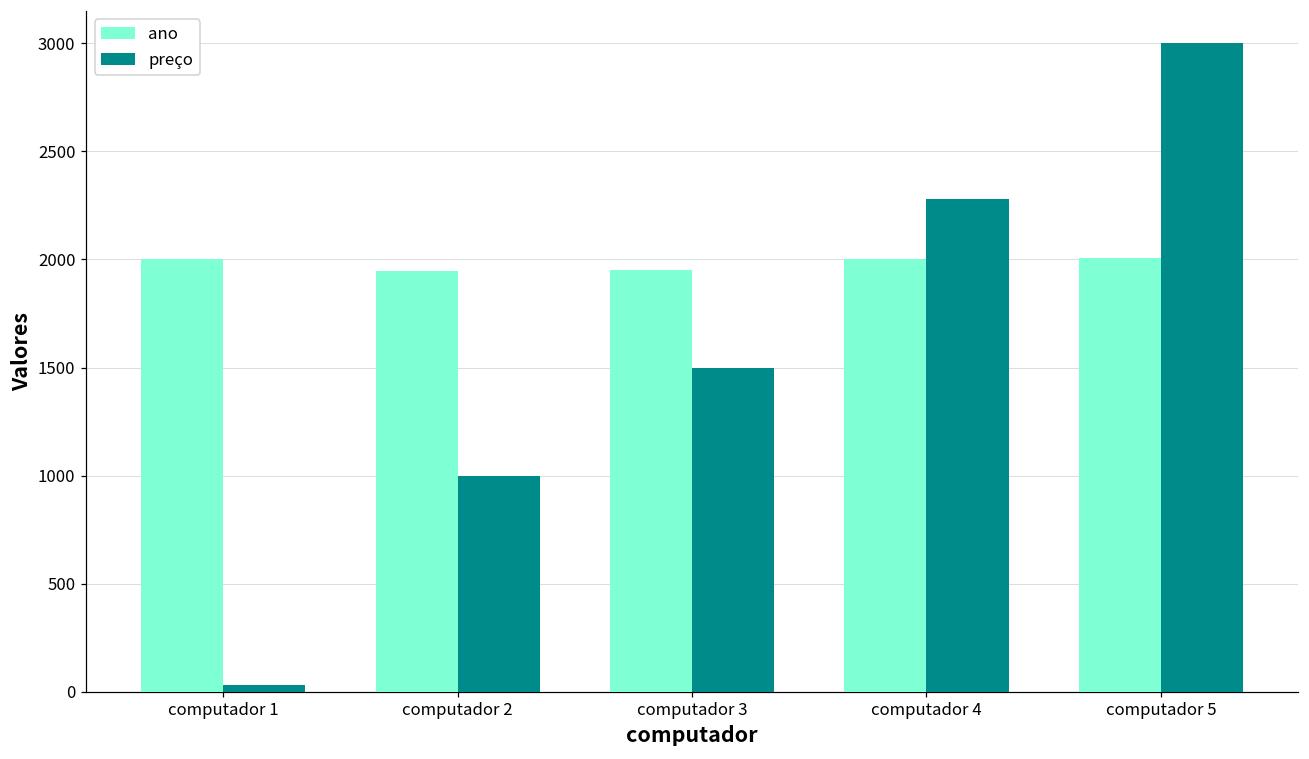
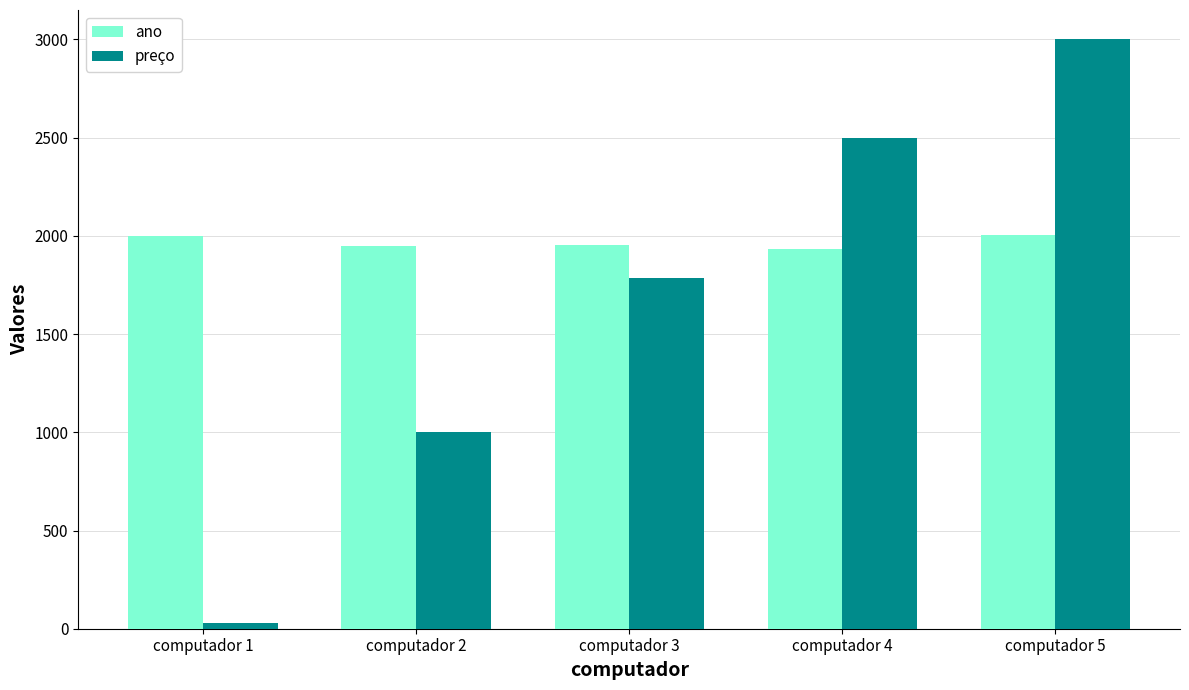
preço, computador 3: 1500 -> 1790
ano, computador 4: 2000 -> 1930
preço, computador 4: 2280 -> 2500
